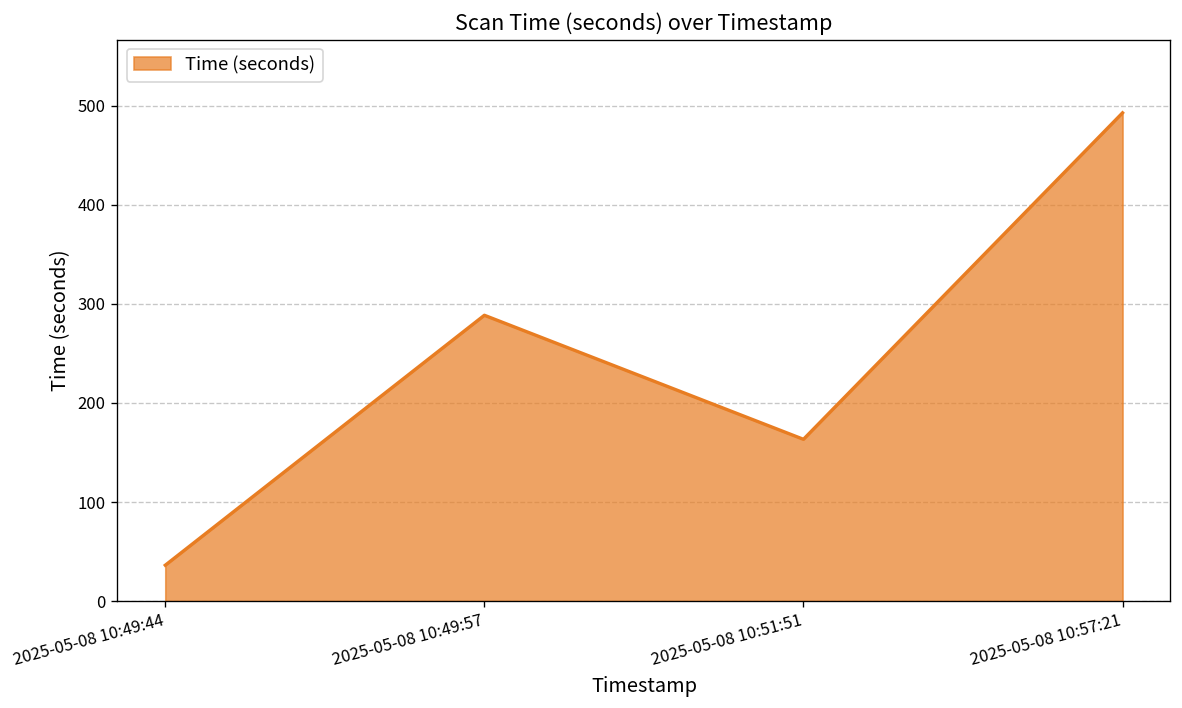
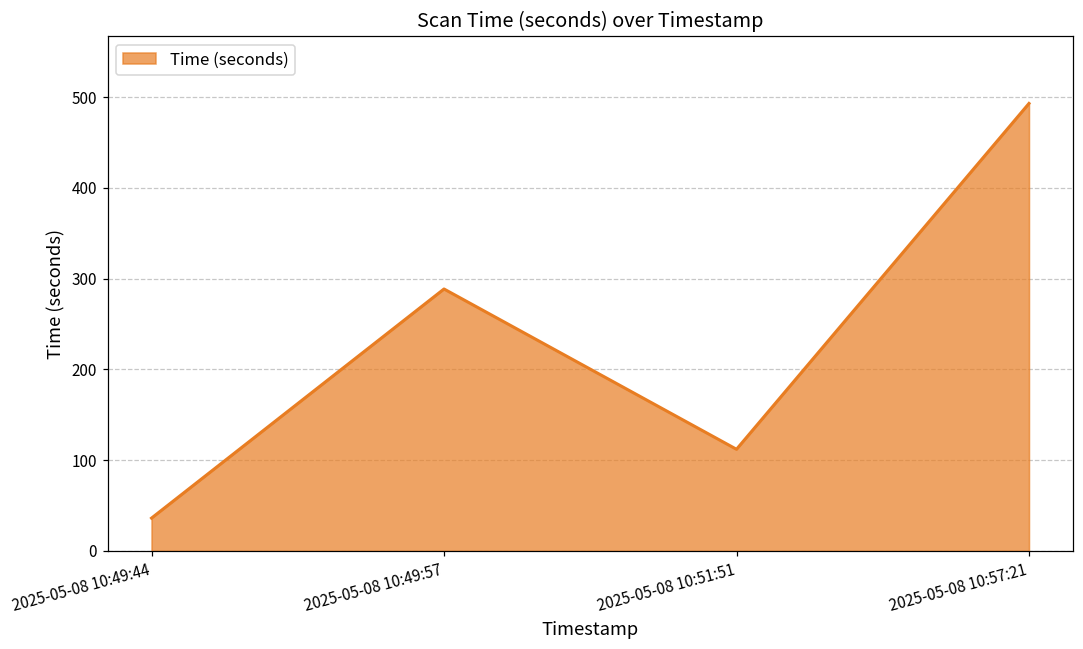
2025-05-08 10:51:51: 160 -> 110
